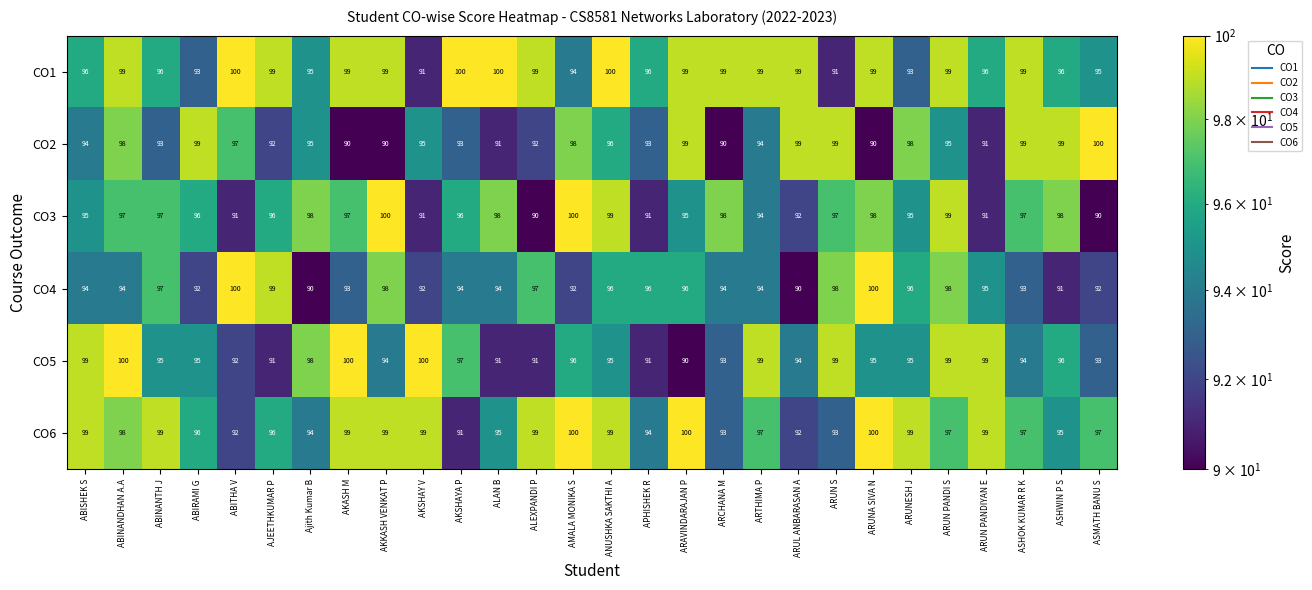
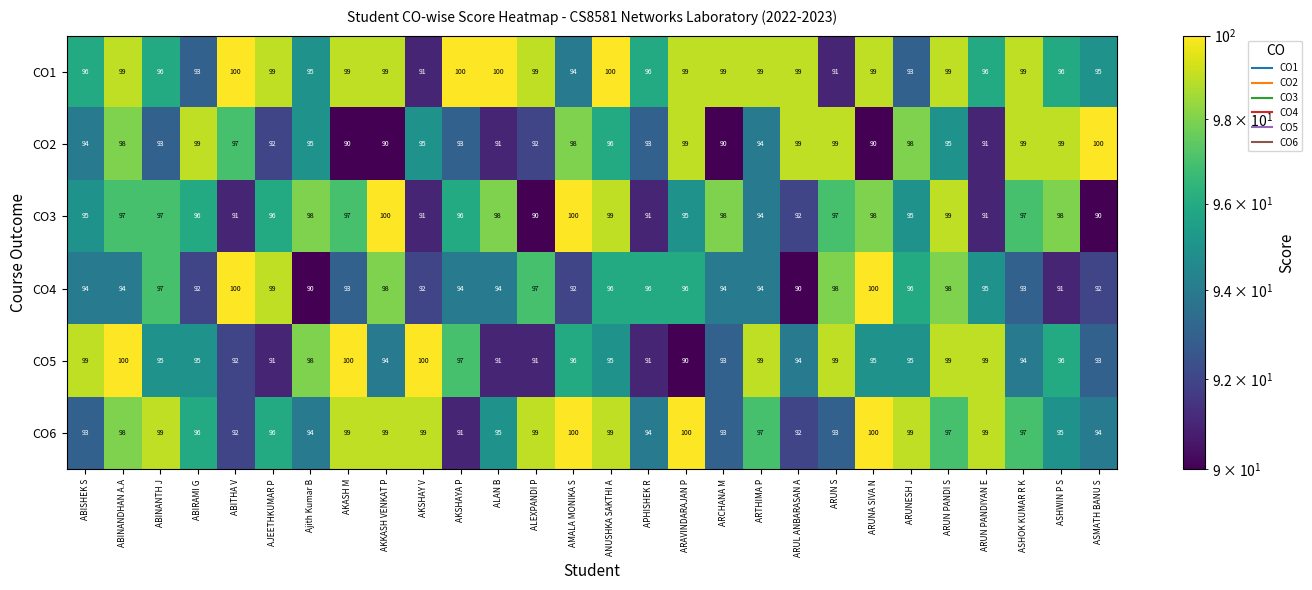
CO6, ABISHEK S: 99 -> 93
CO6, ASMATH BANU S: 97 -> 94
